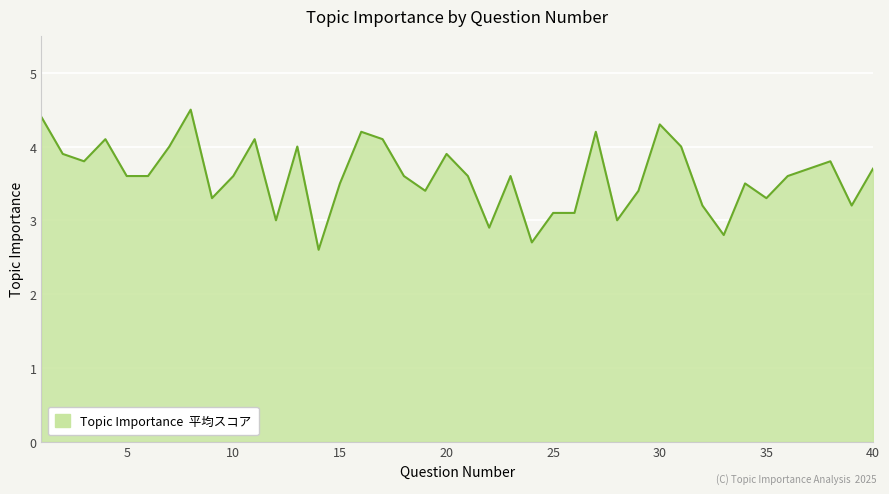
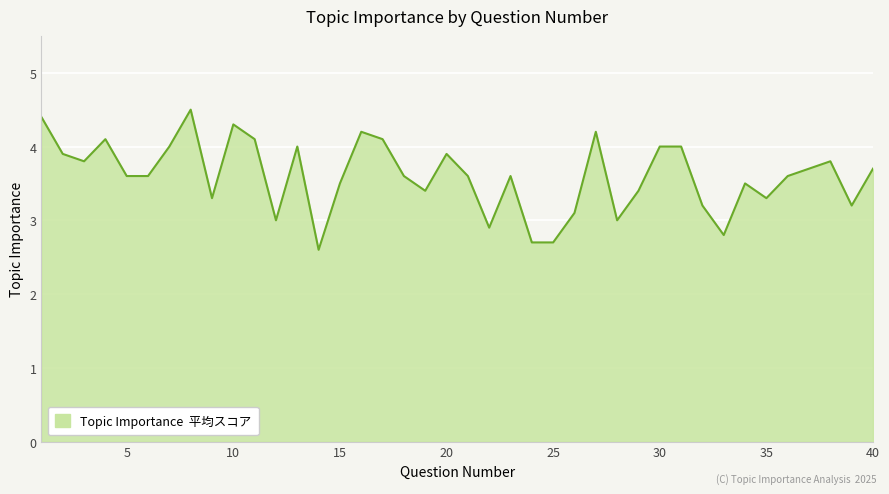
10: 3.6 -> 4.3
25: 3.1 -> 2.7
30: 4.3 -> 4.0
